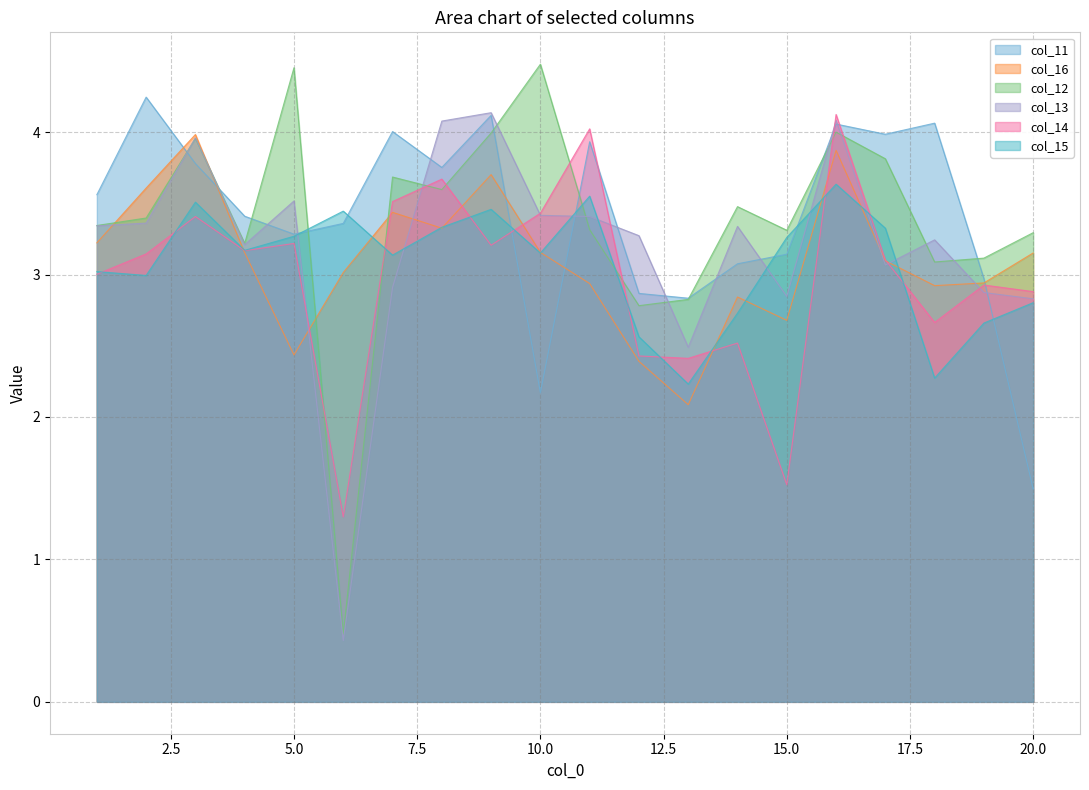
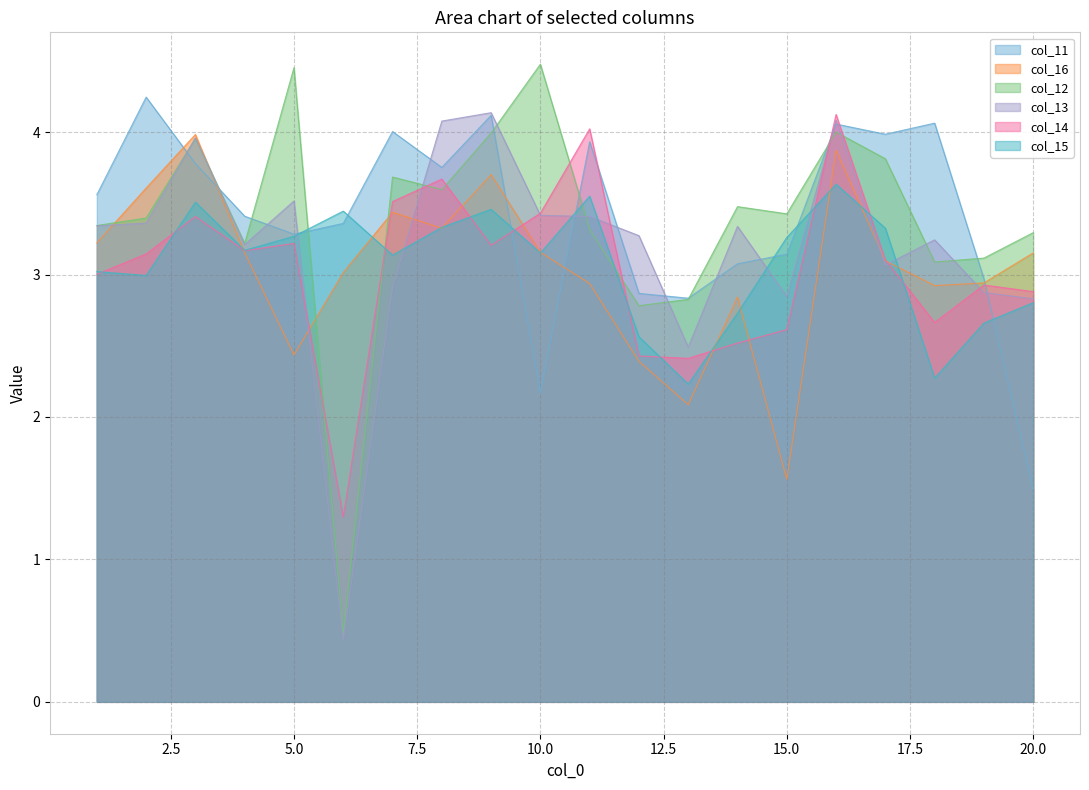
col_16, 15.0: 2.68 -> 1.56
col_12, 15.0: 3.31 -> 3.43
col_14, 15.0: 1.52 -> 2.61
